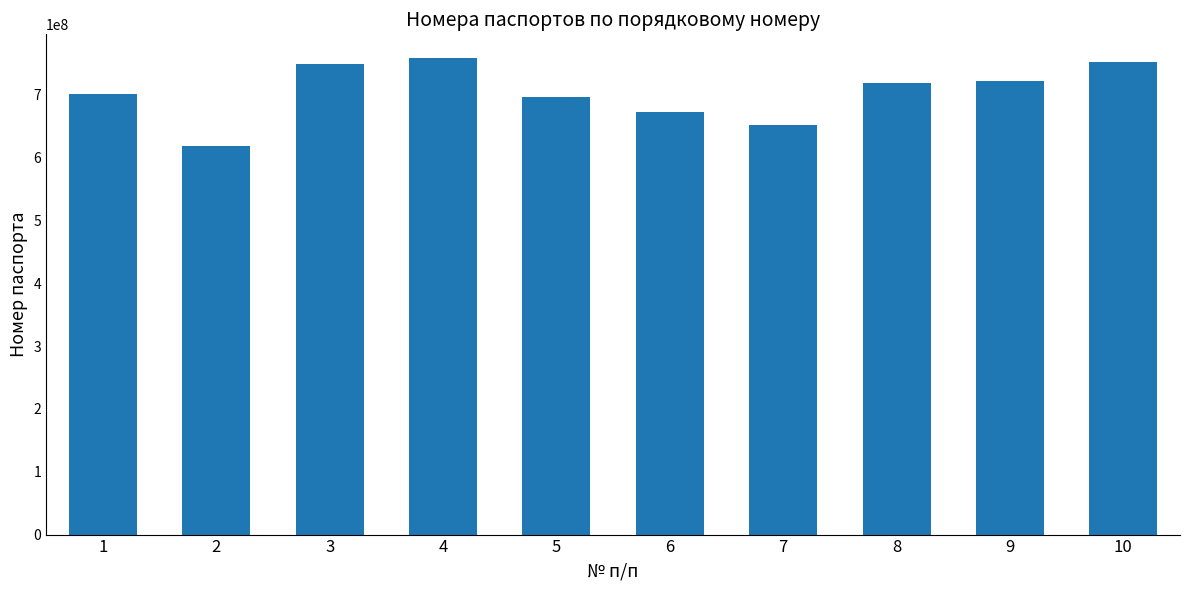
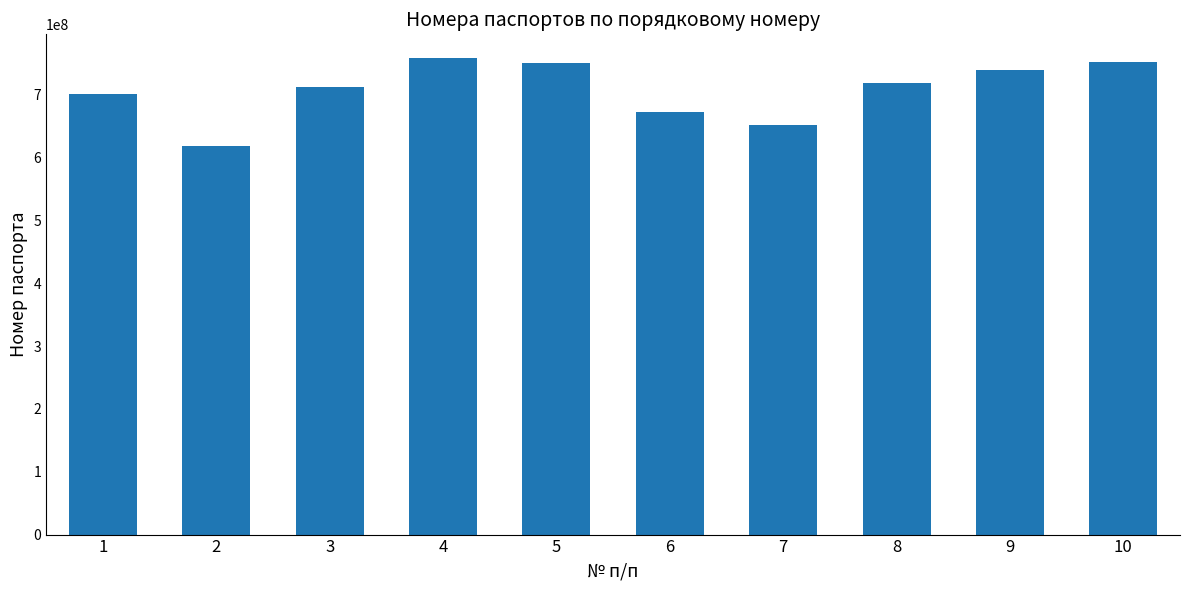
3: 750000000 -> 710000000
5: 700000000 -> 750000000
9: 720000000 -> 740000000
